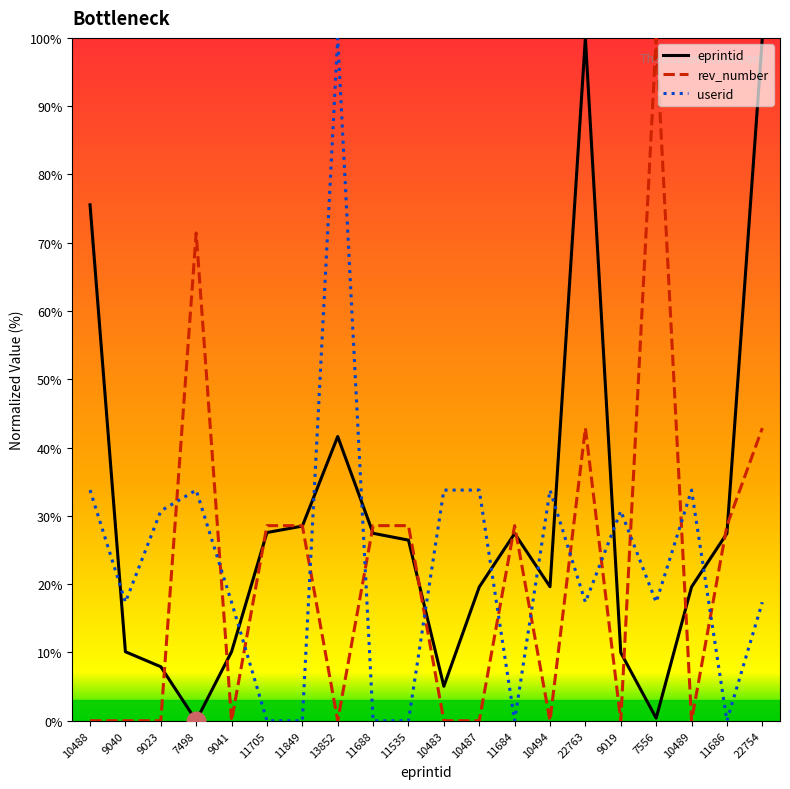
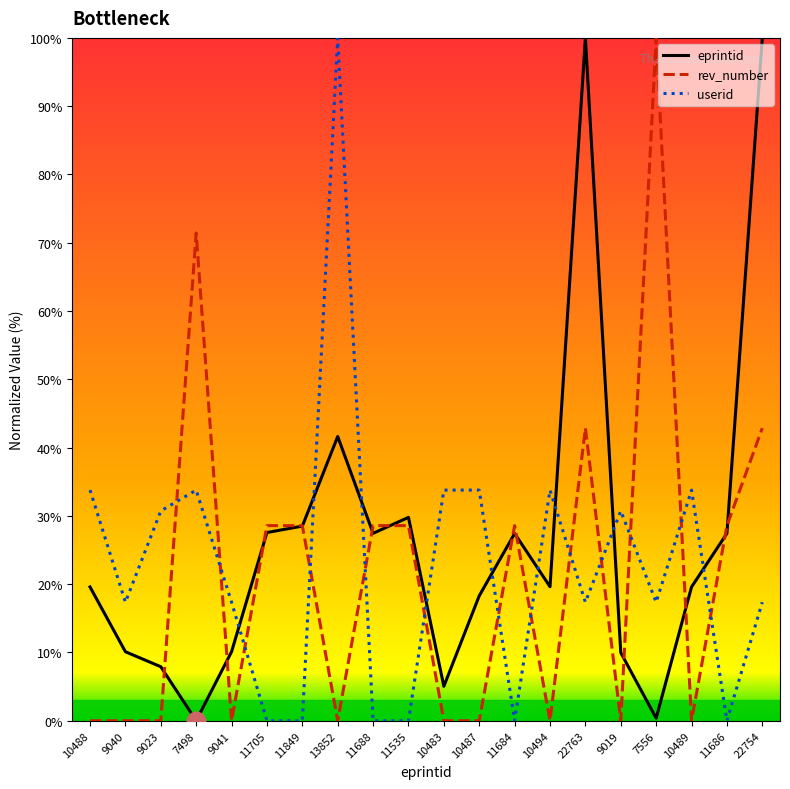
eprintid, 10488: 76% -> 20%
eprintid, 11535: 26% -> 30%
eprintid, 10487: 20% -> 18%
